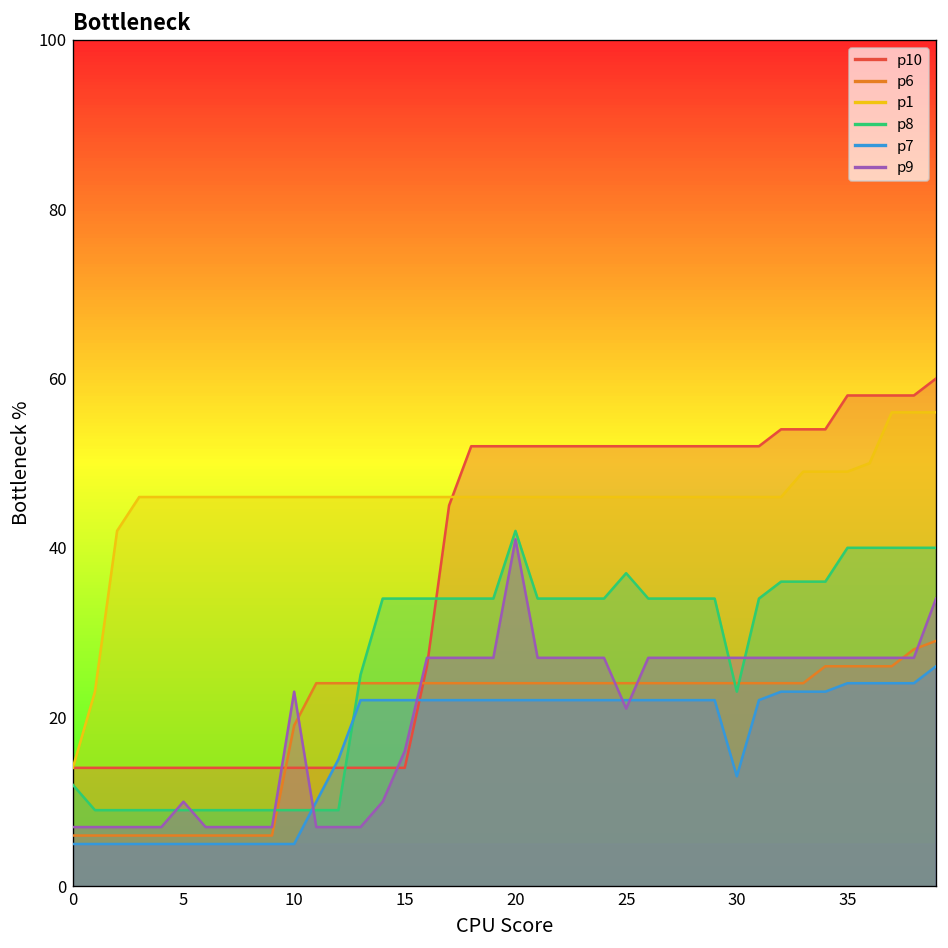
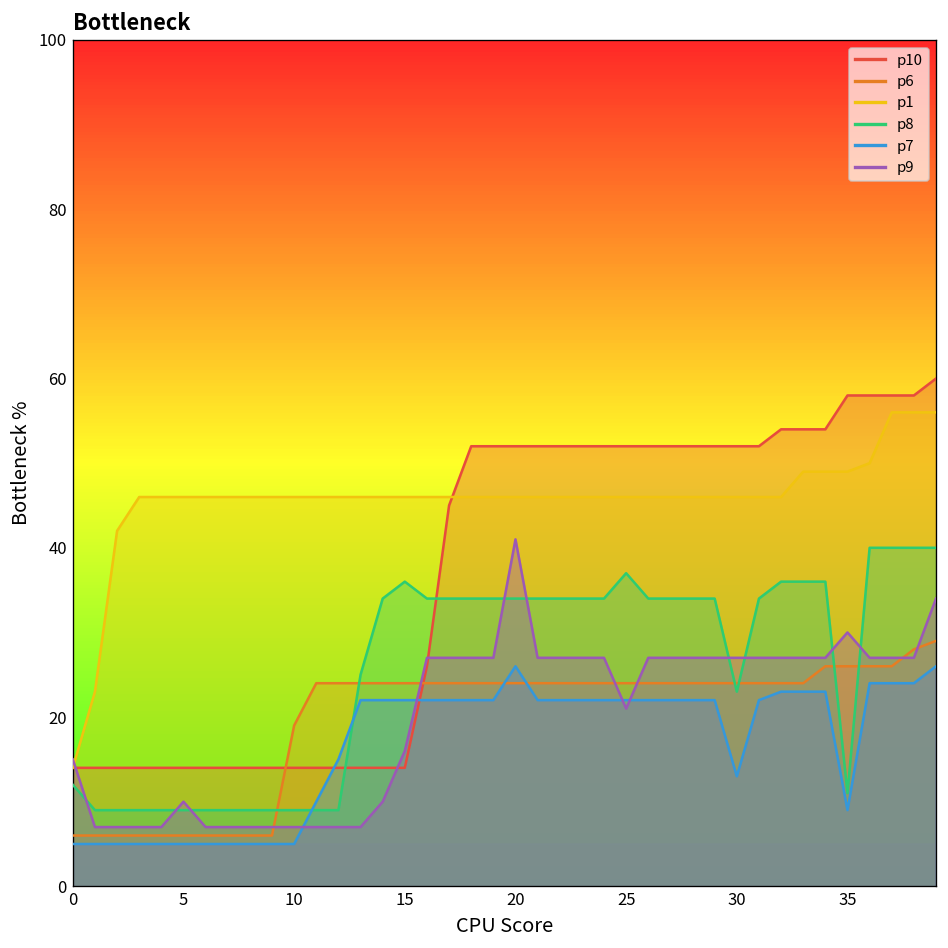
p9, 0: 7 -> 15
p9, 10: 23 -> 7
p8, 15: 34 -> 36
p8, 20: 42 -> 34
p7, 20: 22 -> 26
p8, 35: 40 -> 11
p7, 35: 24 -> 9
p9, 35: 27 -> 30
